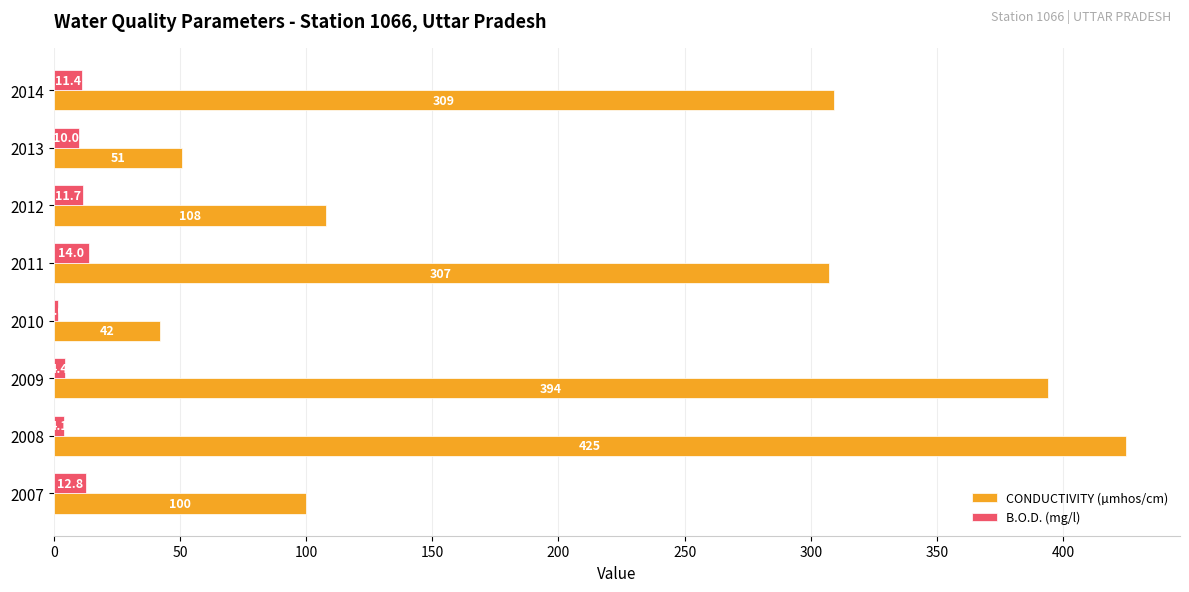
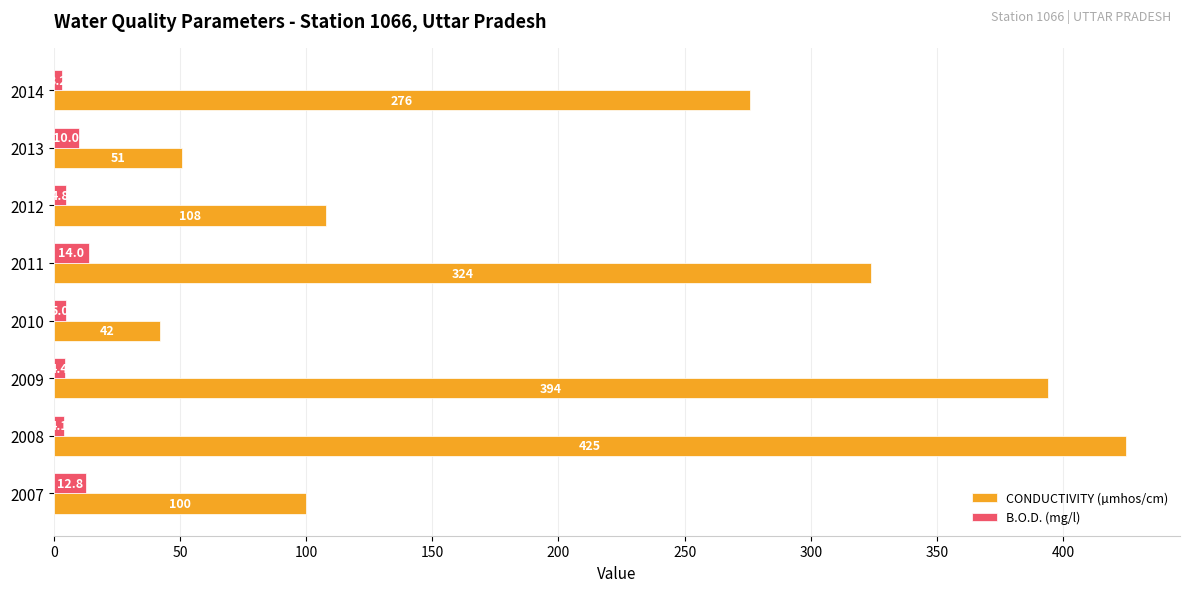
B.O.D. (mg/l), 2014: 11 -> 3
CONDUCTIVITY (µmhos/cm), 2014: 309 -> 276
B.O.D. (mg/l), 2012: 12 -> 5
CONDUCTIVITY (µmhos/cm), 2011: 307 -> 324
B.O.D. (mg/l), 2010: 2 -> 5
